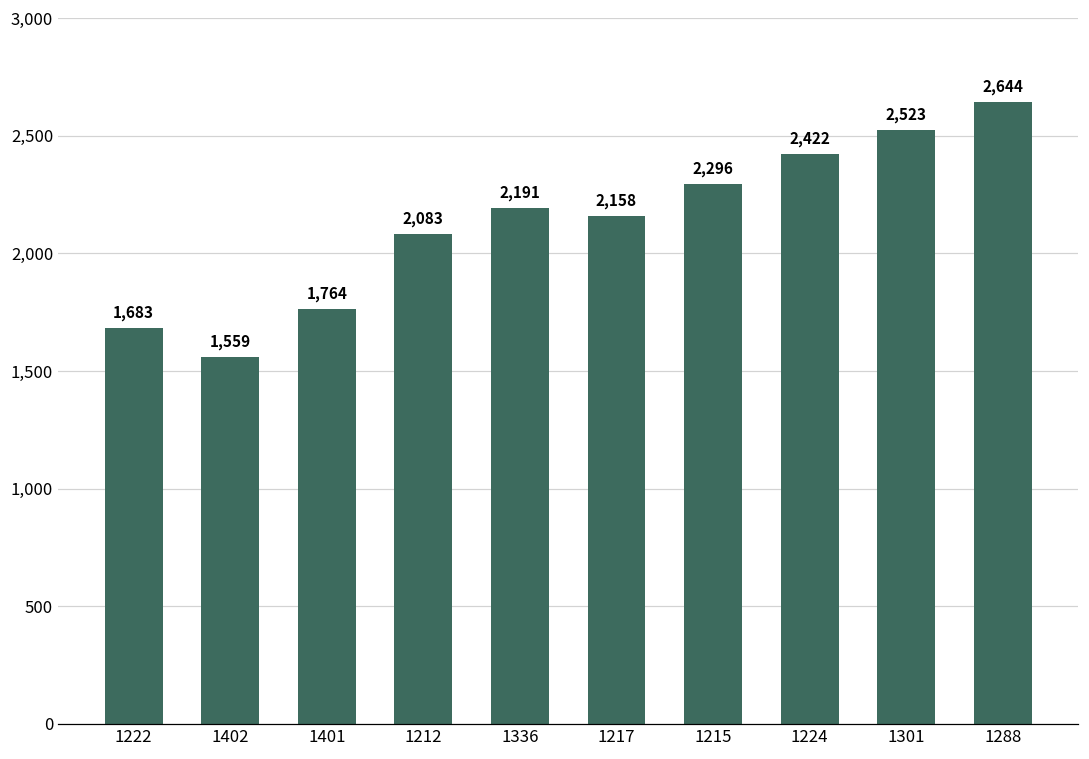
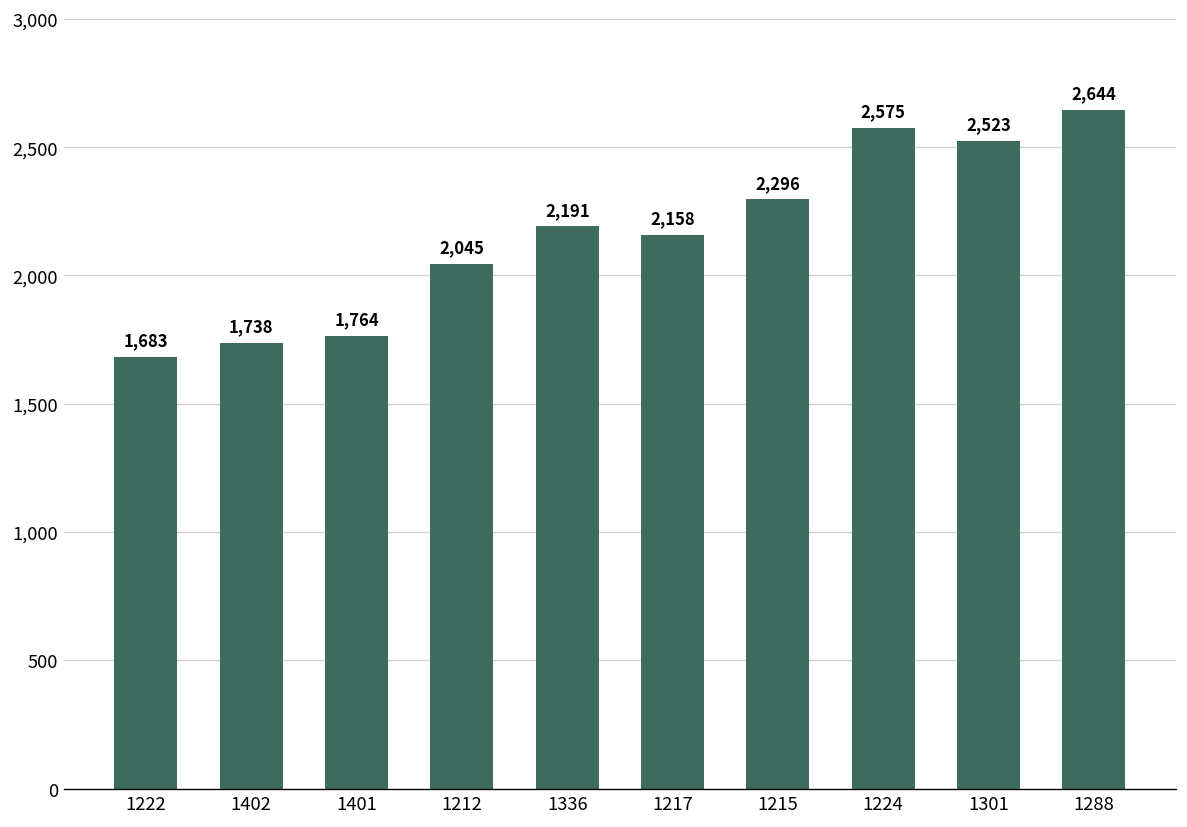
1402: 1,559 -> 1,738
1212: 2,083 -> 2,045
1224: 2,422 -> 2,575
